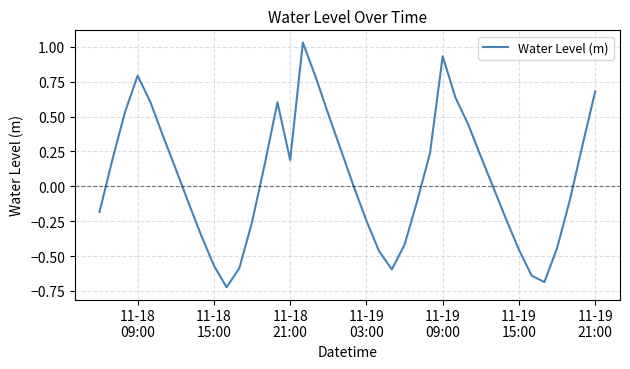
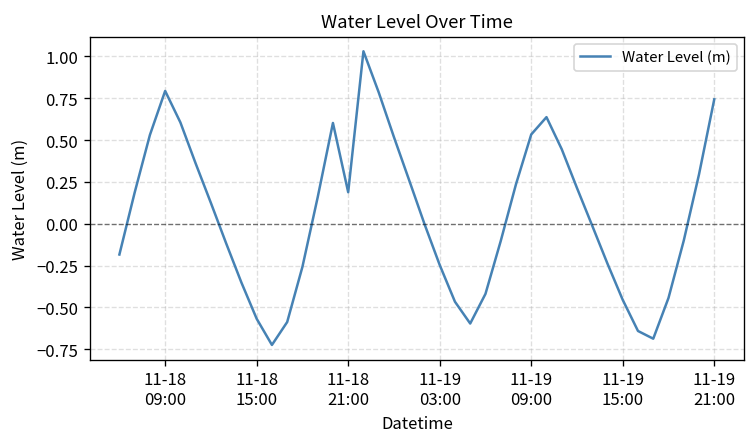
11-19 09:00: 0.93 -> 0.53
11-19 21:00: 0.68 -> 0.74
